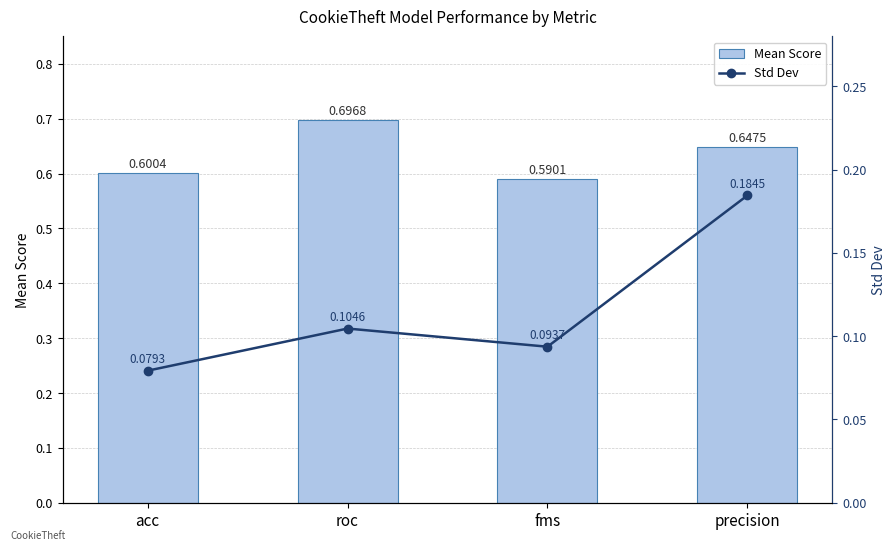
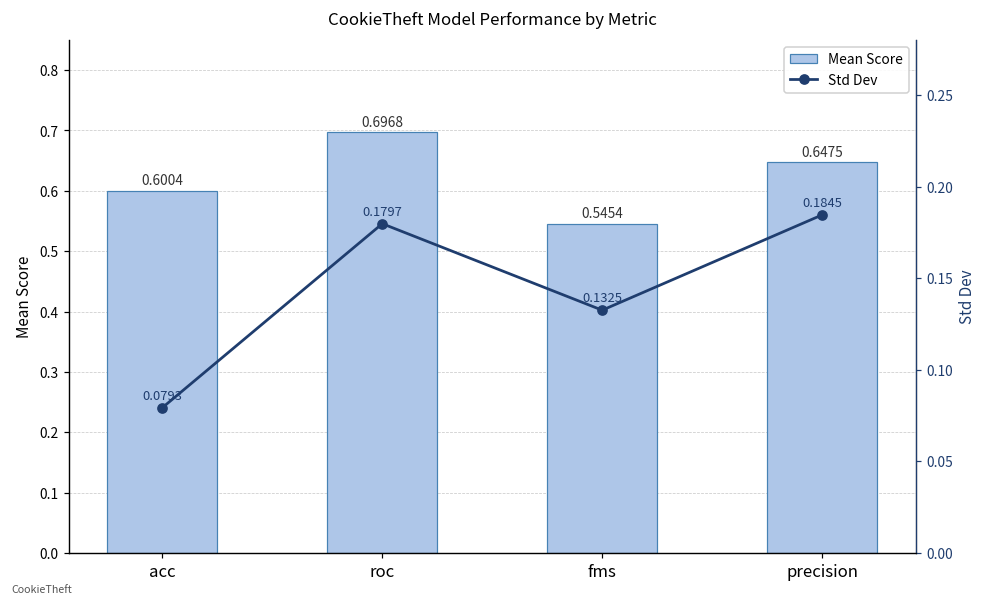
Mean Score, fms: 0.5901 -> 0.5454
Std Dev, roc: 0.1046 -> 0.1797
Std Dev, fms: 0.0937 -> 0.1325
